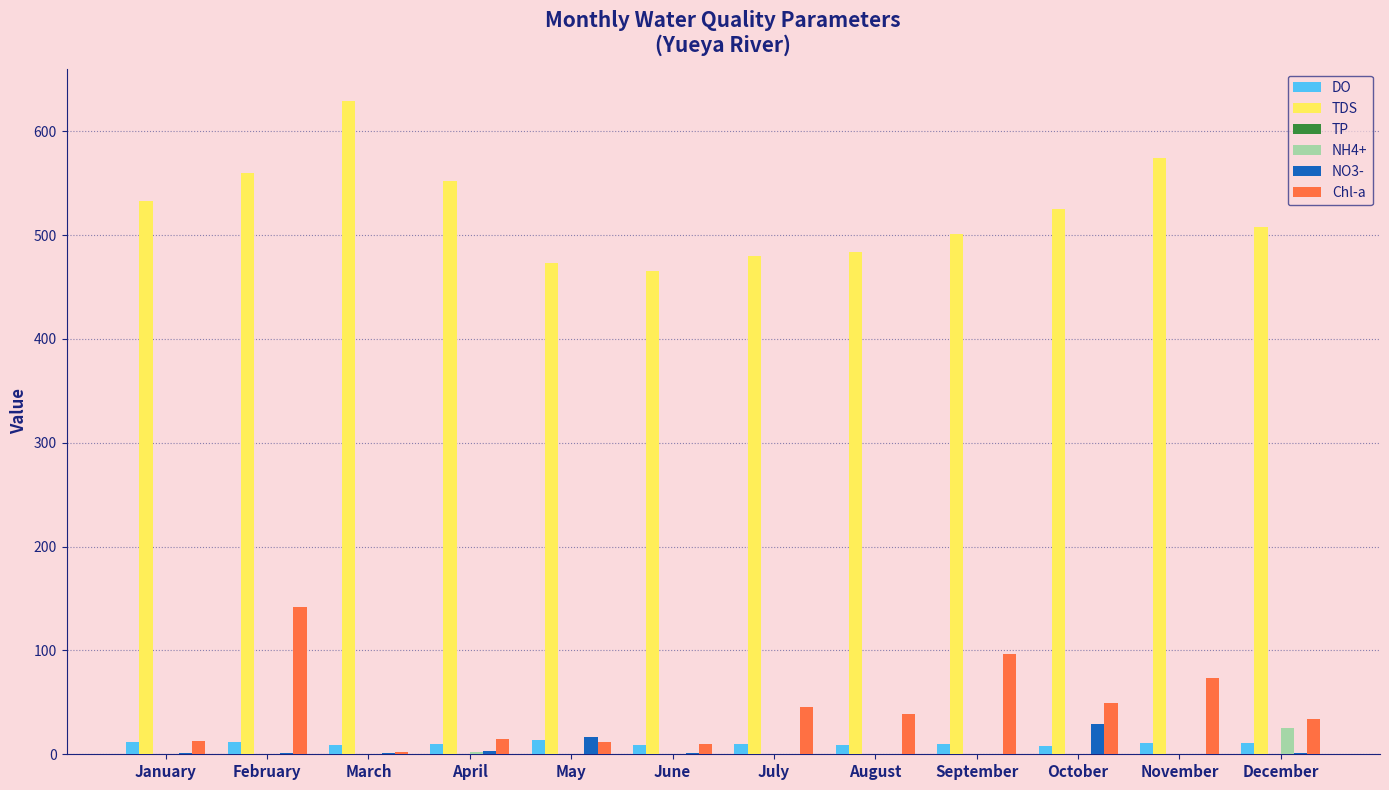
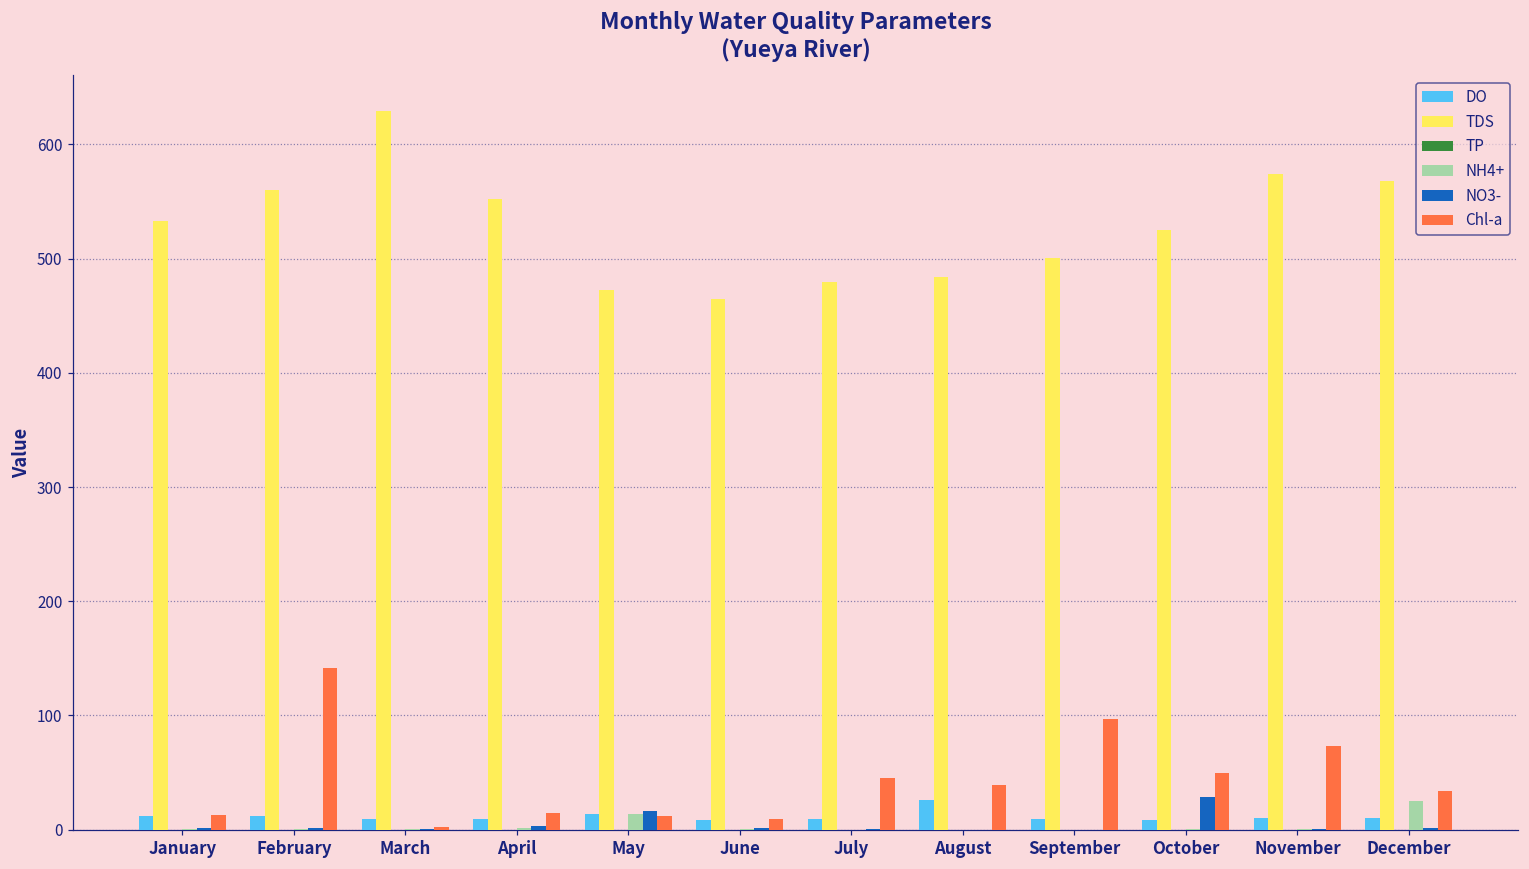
NH4+, May: 0 -> 14
DO, August: 9 -> 26
TDS, December: 508 -> 568
